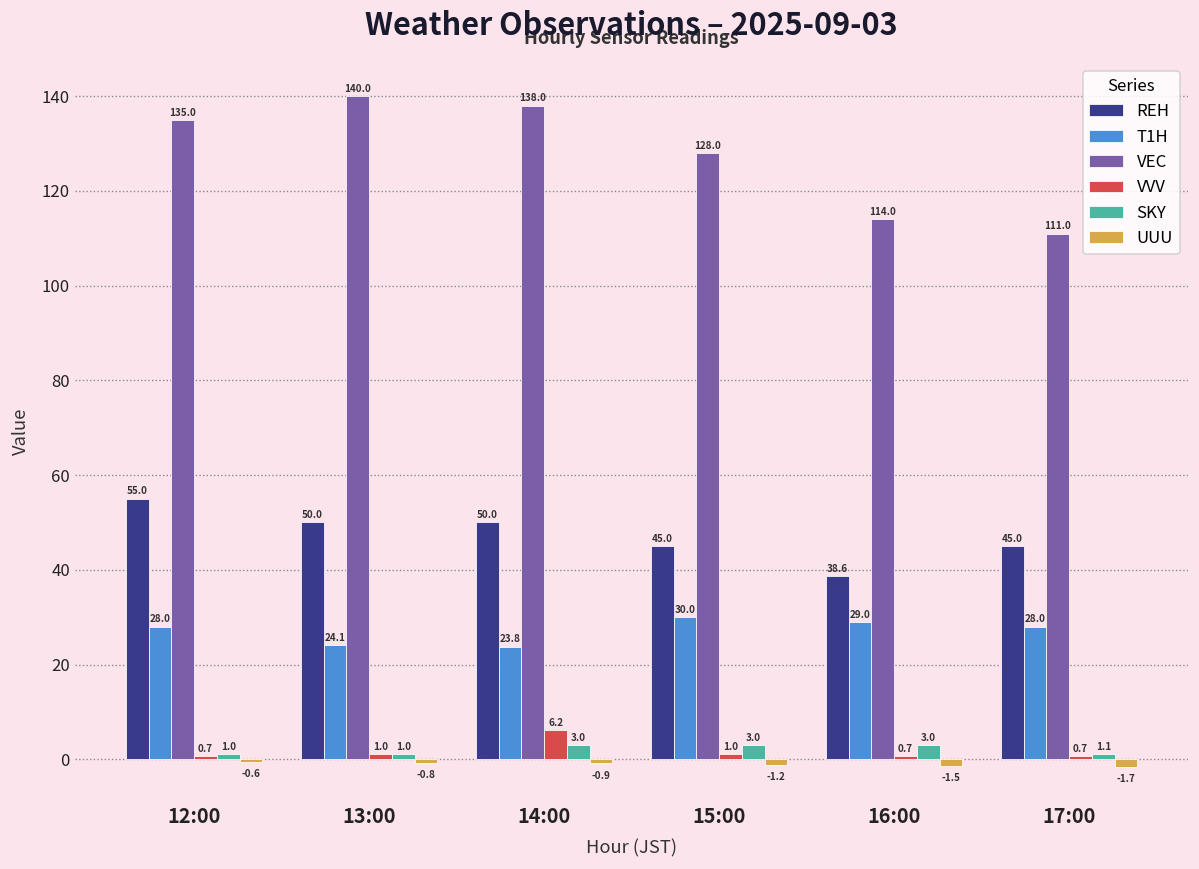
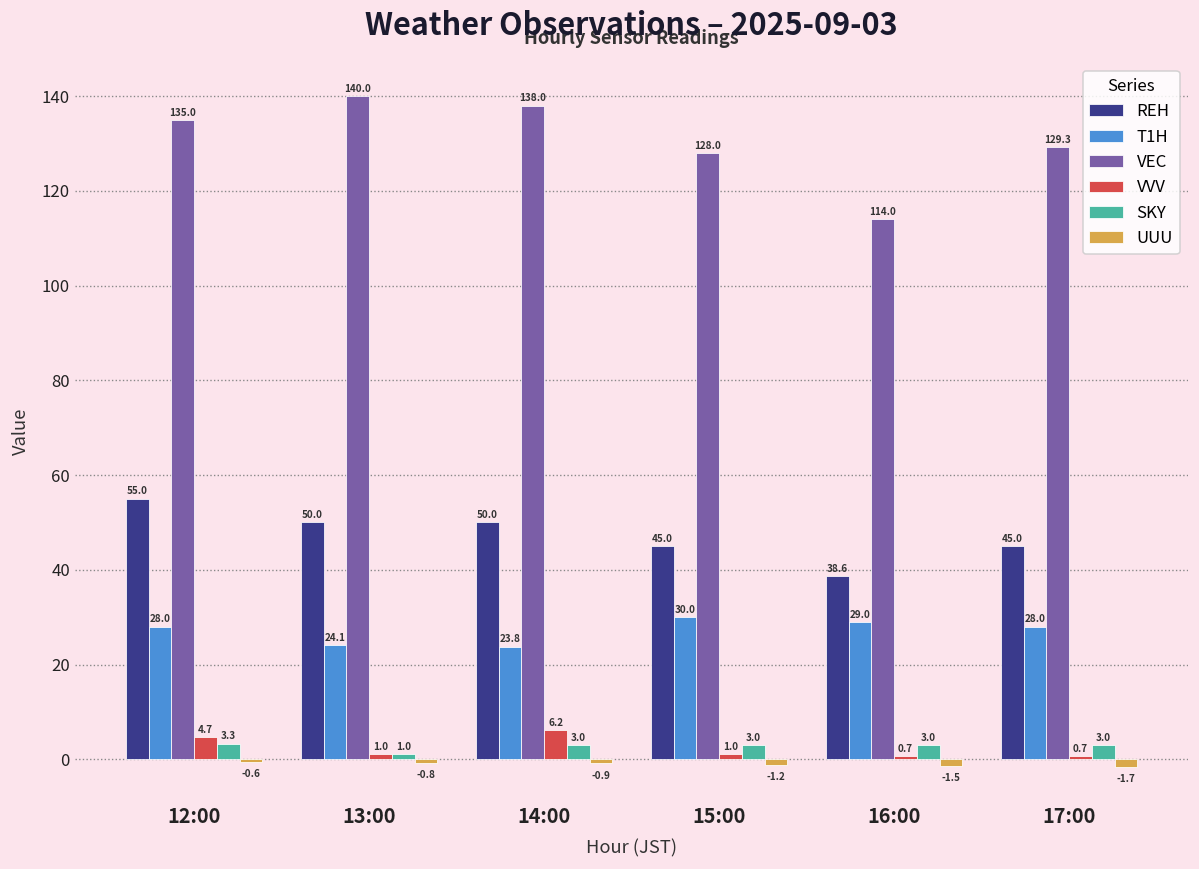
VVV, 12:00: 0.7 -> 4.7
SKY, 12:00: 1.0 -> 3.3
VEC, 17:00: 111.0 -> 129.3
SKY, 17:00: 1.1 -> 3.0
